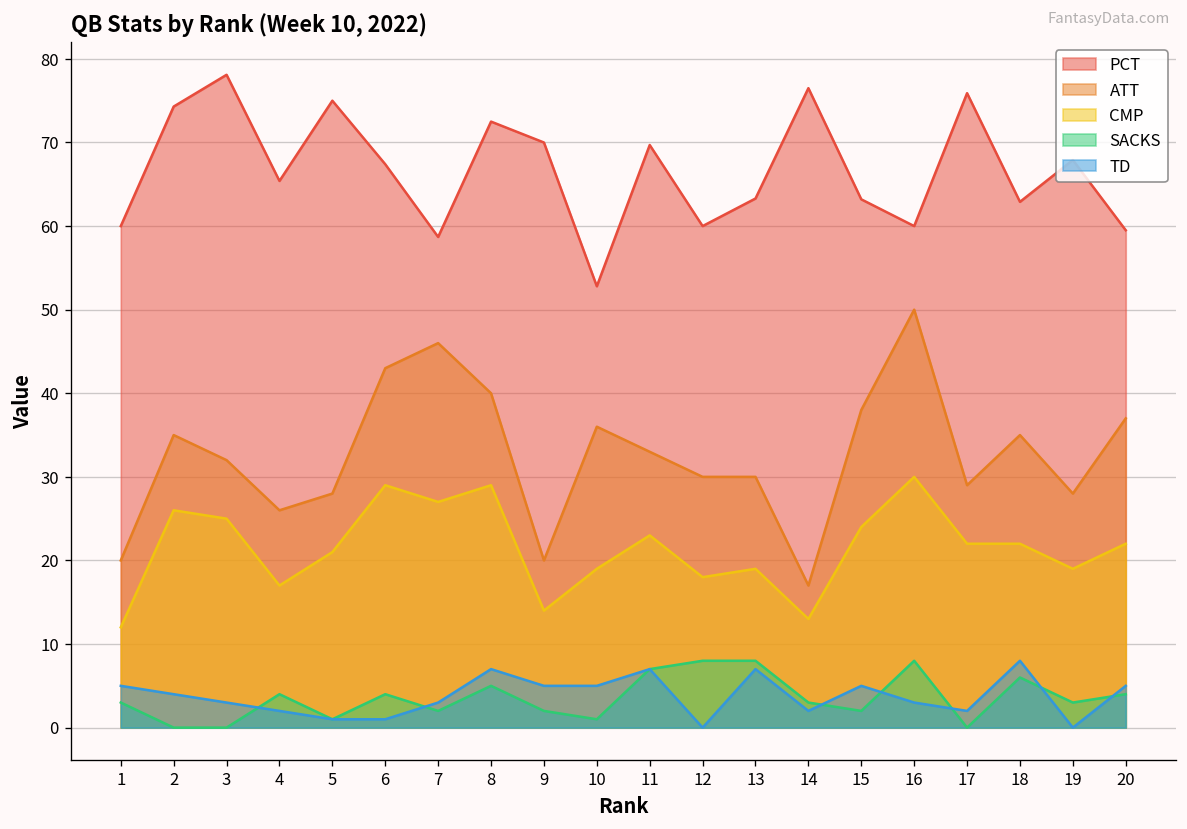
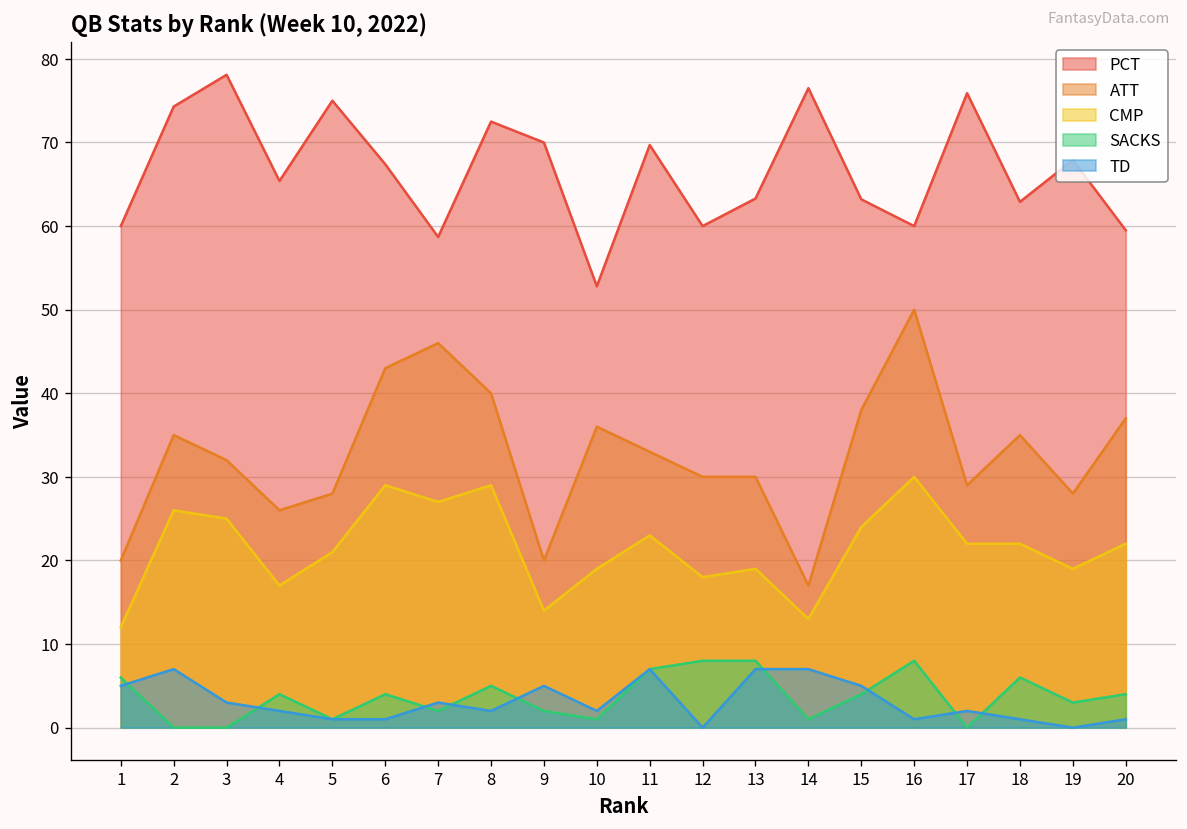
SACKS, 1: 3 -> 6
TD, 2: 4 -> 7
TD, 8: 7 -> 2
TD, 10: 5 -> 2
SACKS, 14: 3 -> 1
TD, 14: 2 -> 7
SACKS, 15: 2 -> 4
TD, 16: 3 -> 1
TD, 18: 8 -> 1
TD, 20: 5 -> 1
